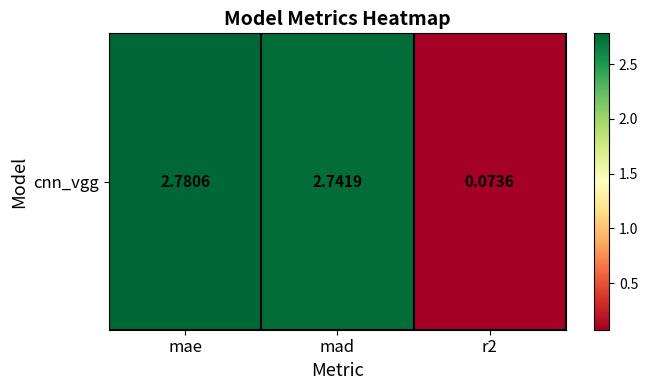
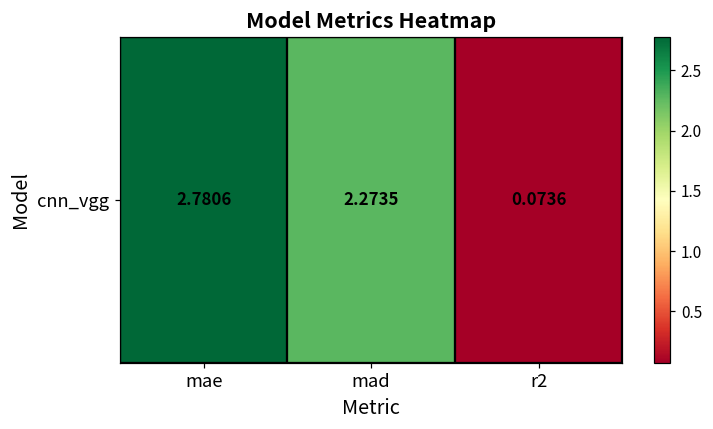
cnn_vgg, mad: 2.7419 -> 2.2735
